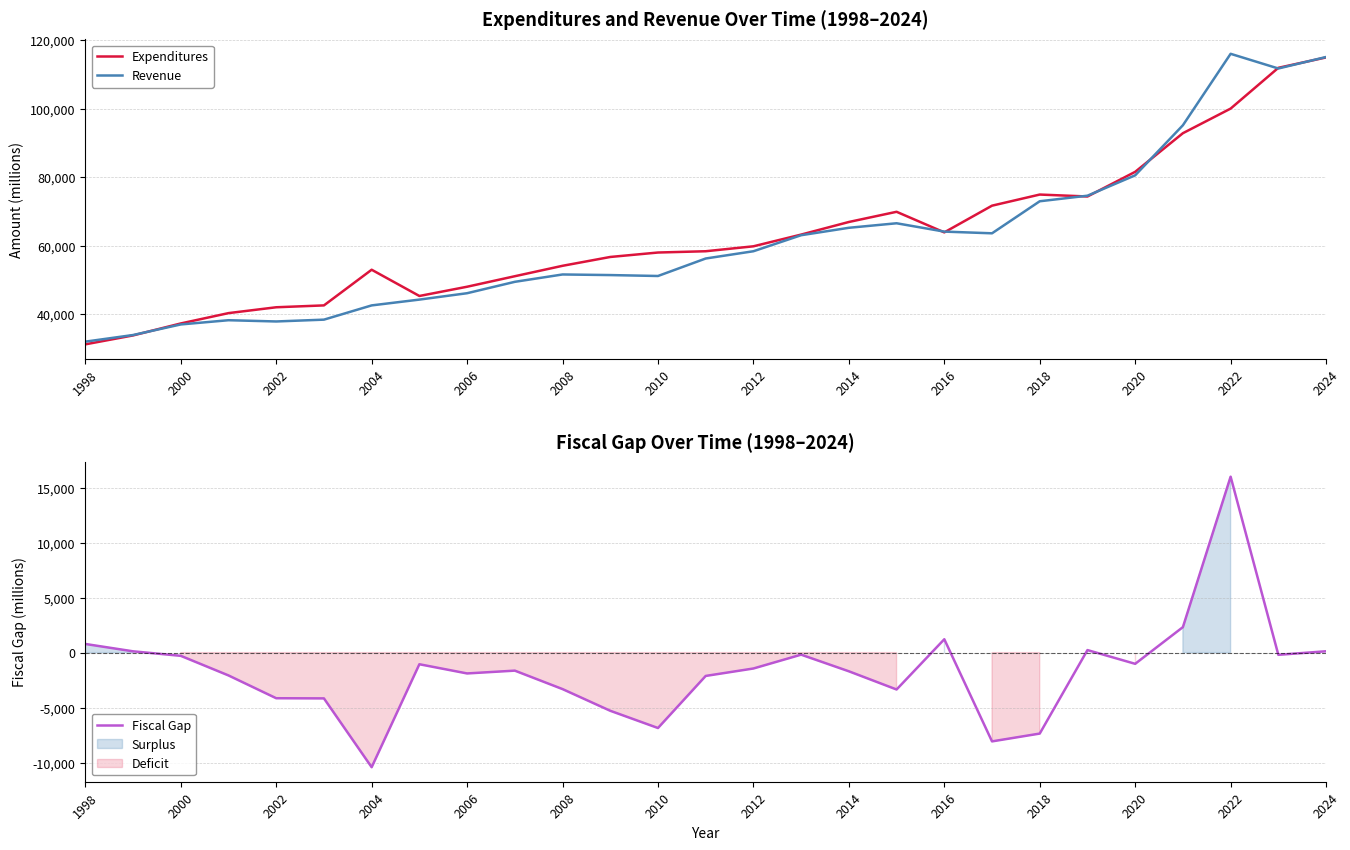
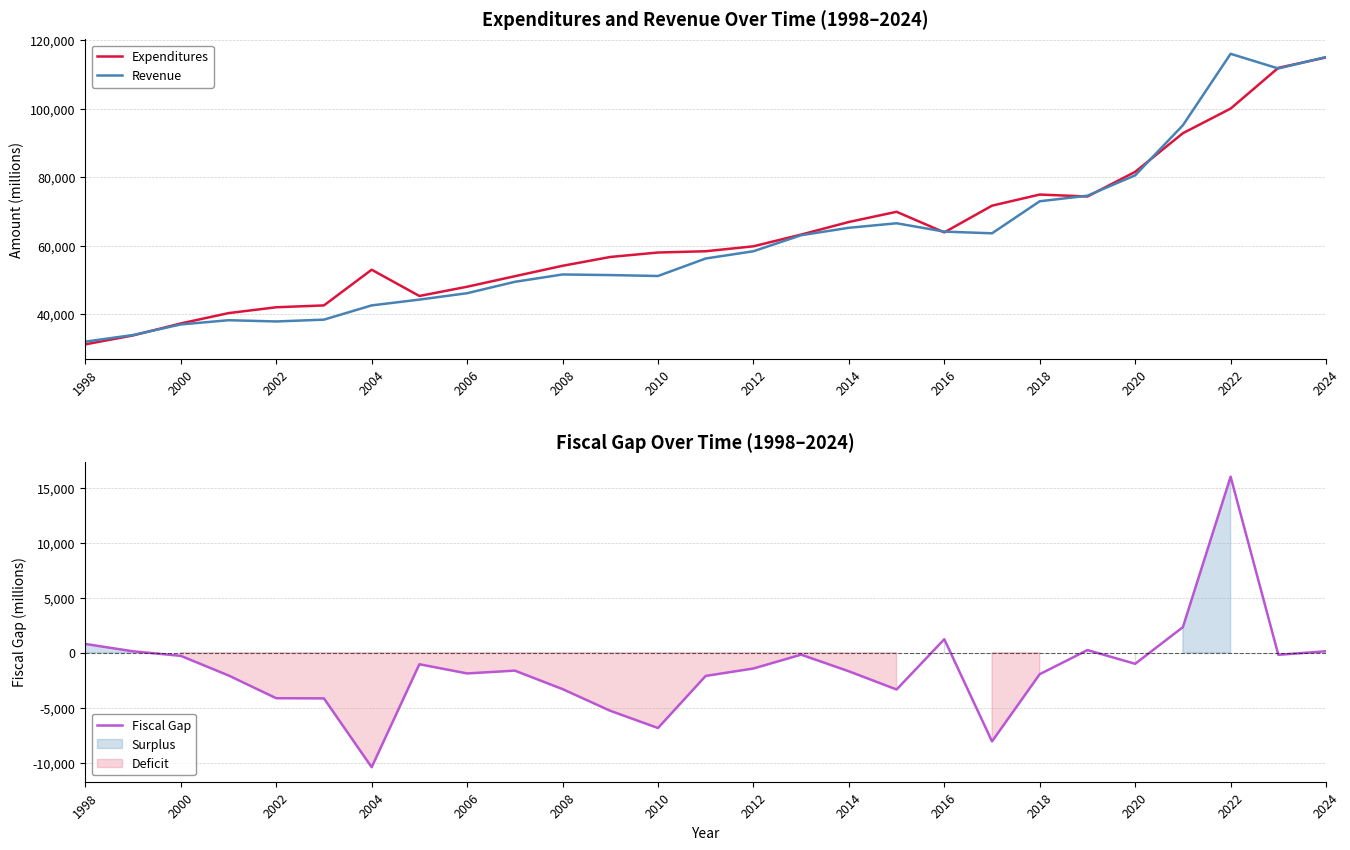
Fiscal Gap Over Time (1998–2024), 2018: -7,400 -> -2,000
